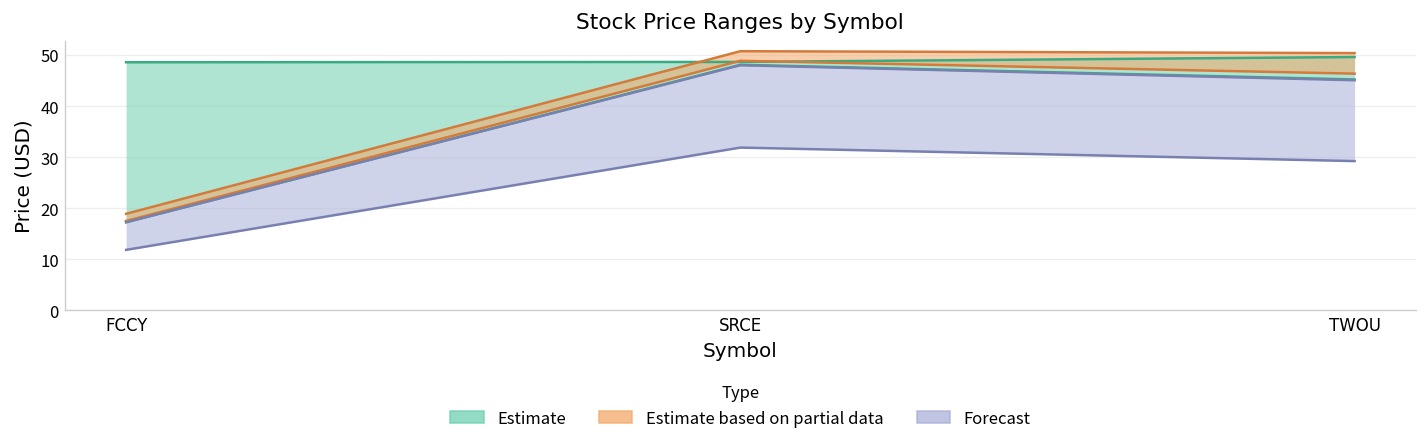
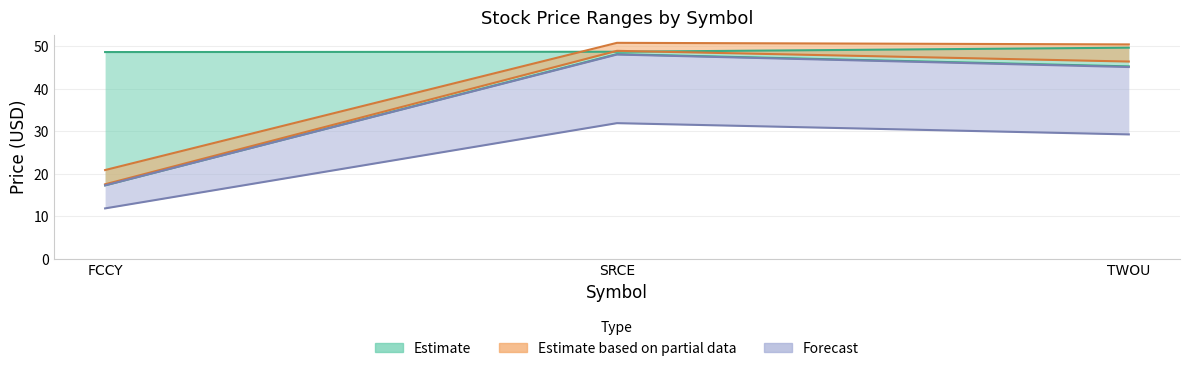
Estimate based on partial data, FCCY: 19 -> 21
